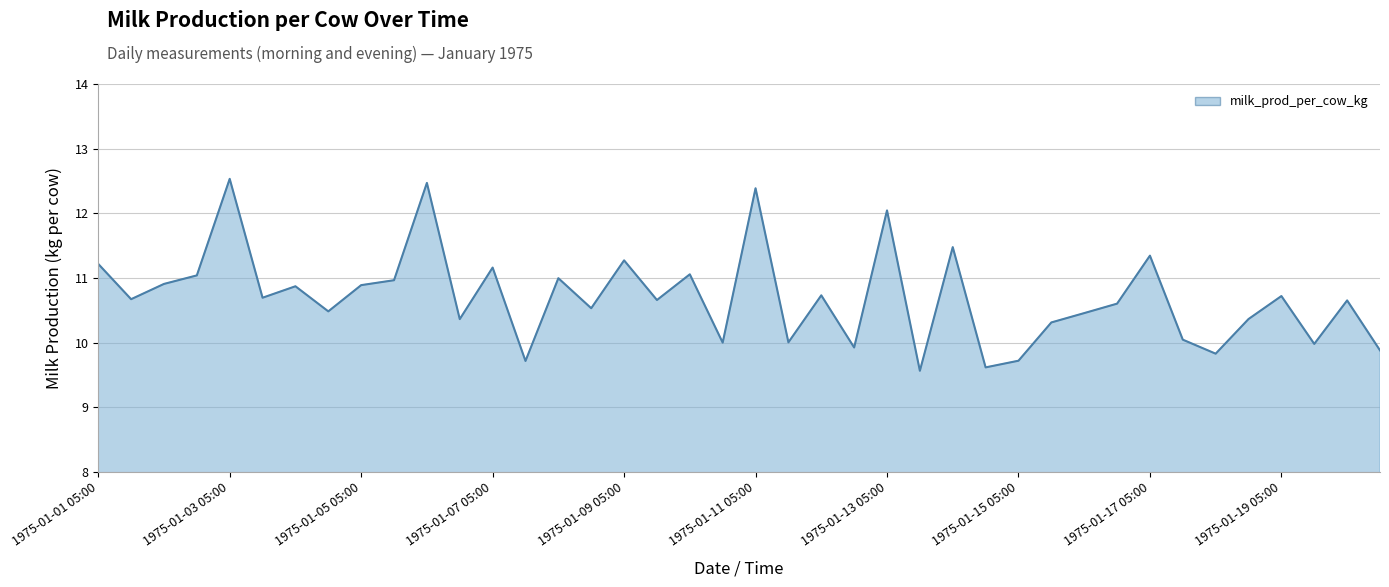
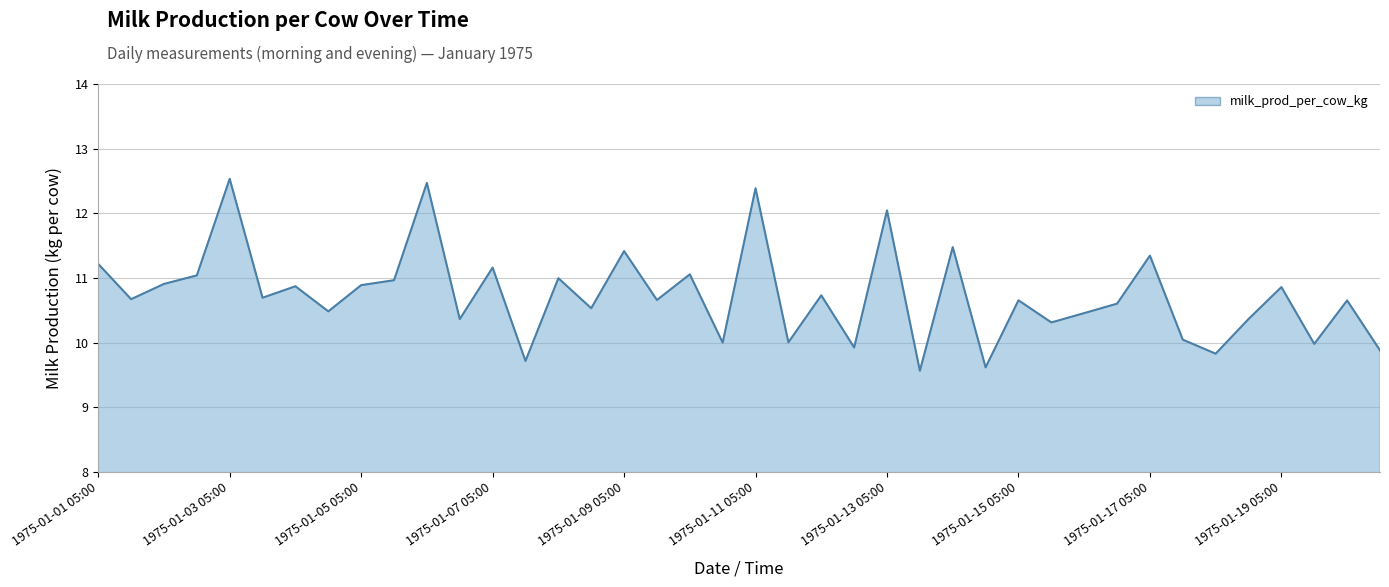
1975-01-09 05:00: 11.3 -> 11.4
1975-01-15 05:00: 9.7 -> 10.7
1975-01-19 05:00: 10.7 -> 10.9
